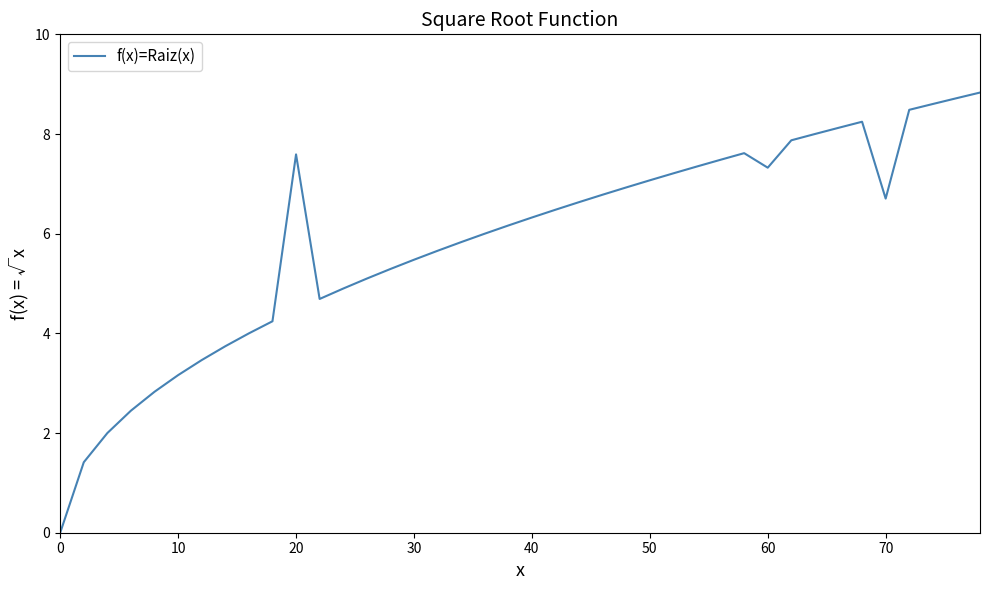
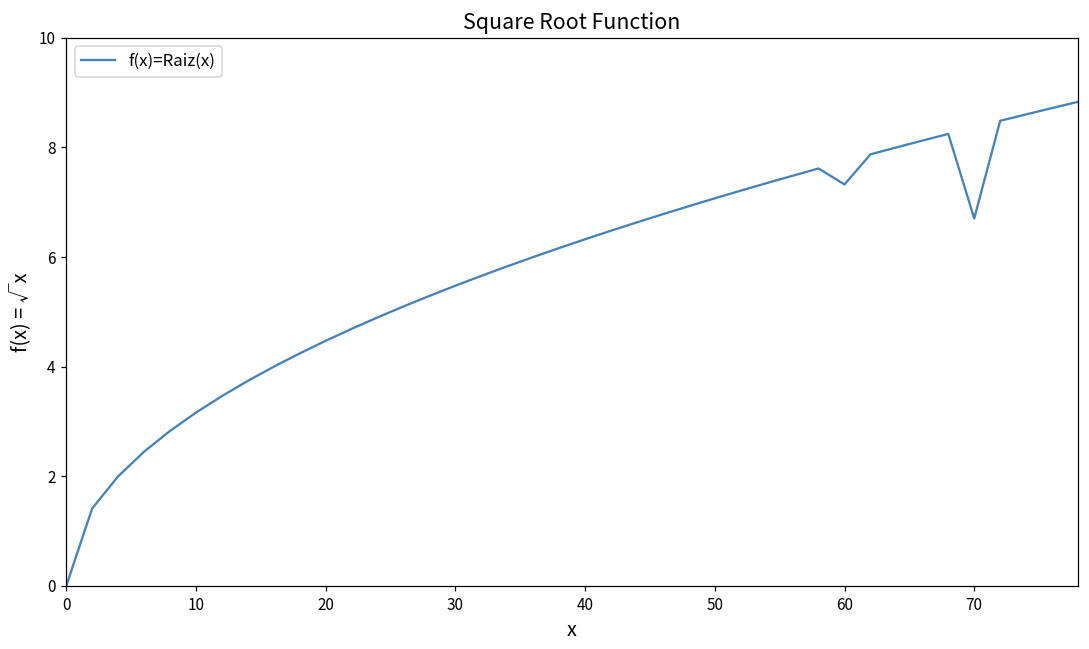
20: 7.6 -> 4.5
